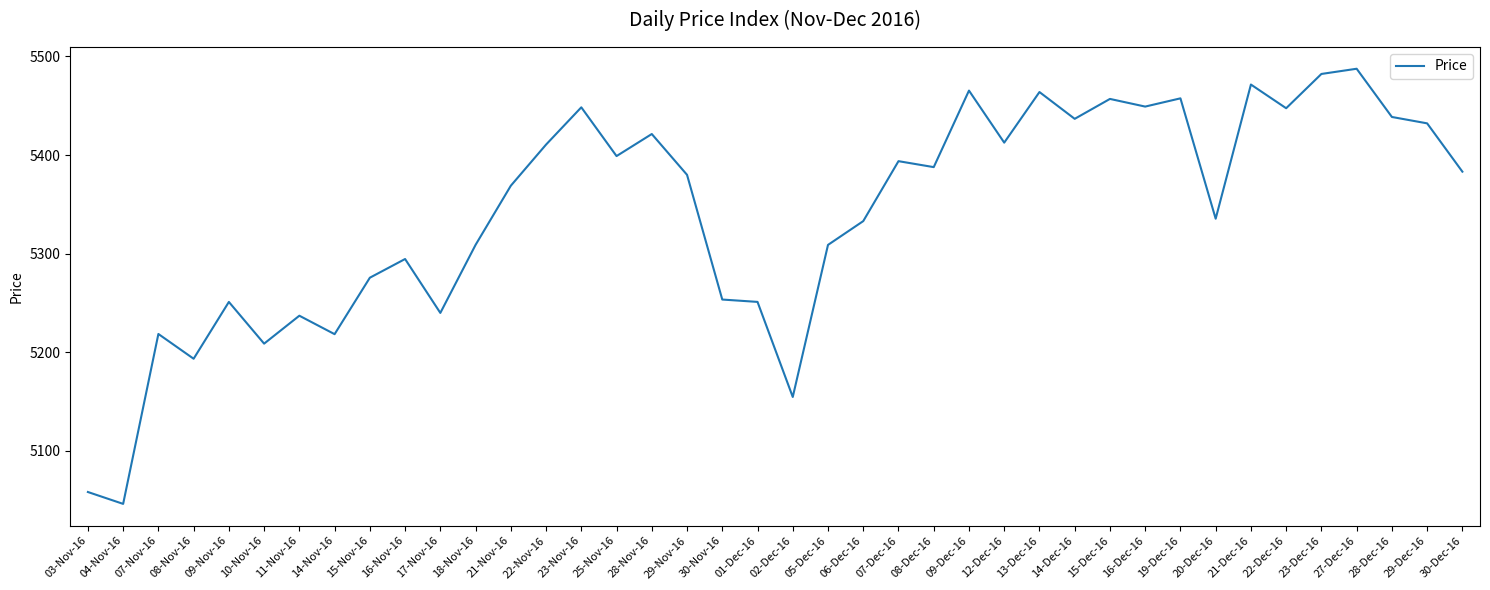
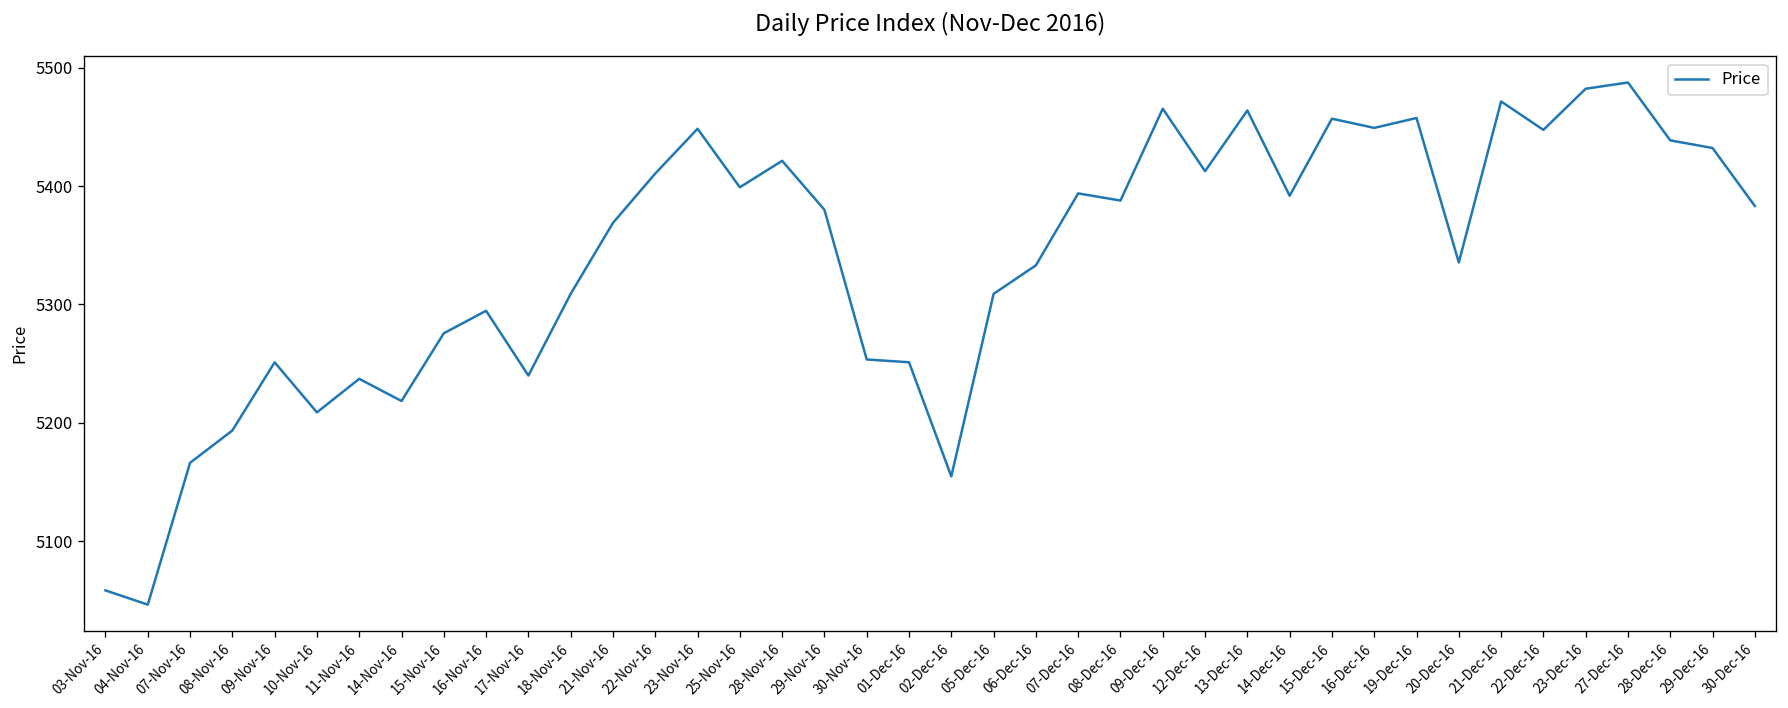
07-Nov-16: 5220 -> 5170
14-Dec-16: 5440 -> 5390
